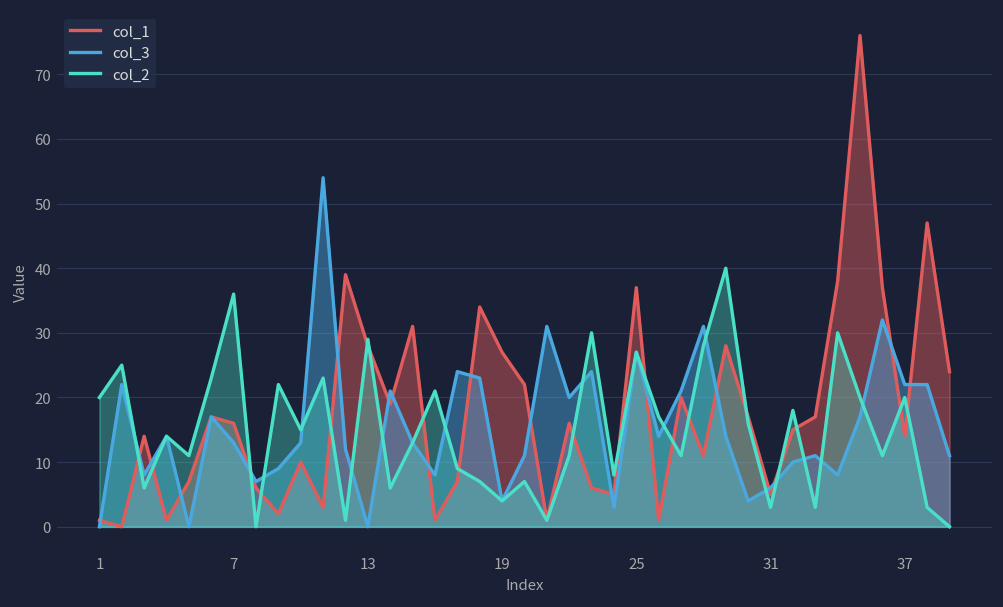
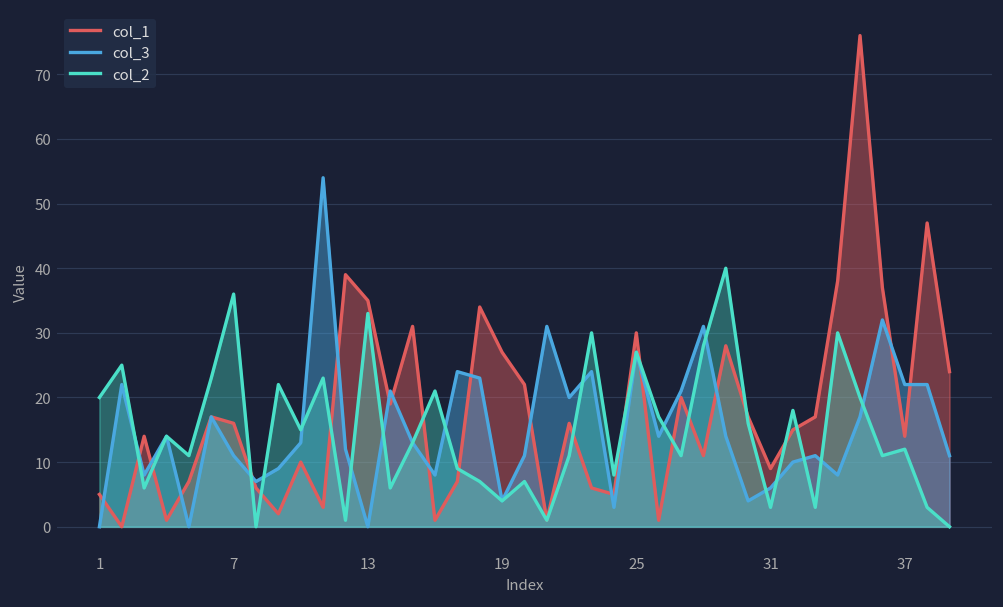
col_1, 1: 1 -> 5
col_3, 7: 13 -> 11
col_1, 13: 28 -> 35
col_2, 13: 29 -> 33
col_1, 25: 37 -> 30
col_1, 31: 5 -> 9
col_2, 37: 20 -> 12
